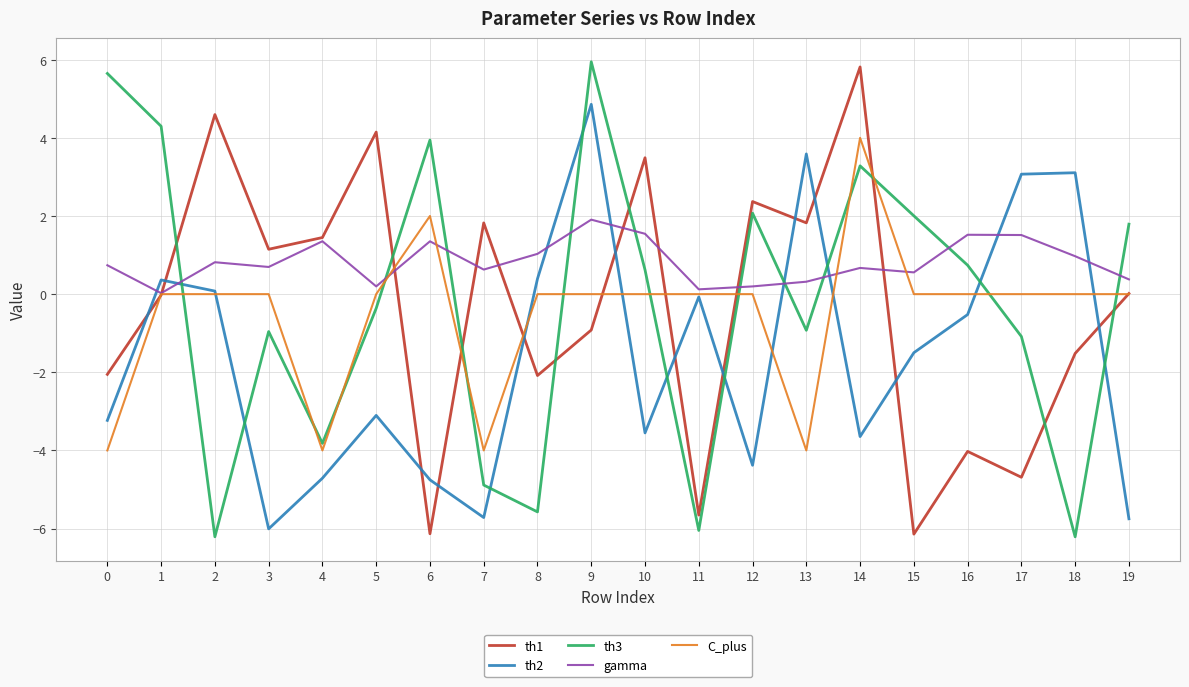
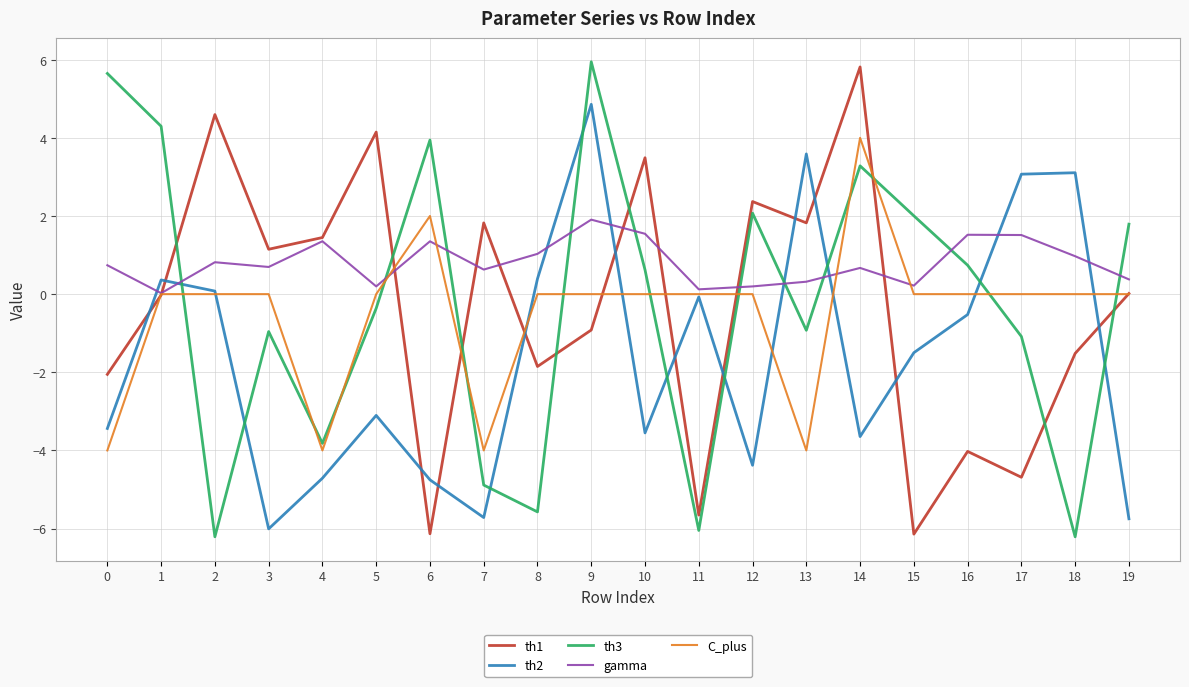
th2, 0: -3.2 -> -3.4
th1, 8: -2.1 -> -1.9
gamma, 15: 0.6 -> 0.2
